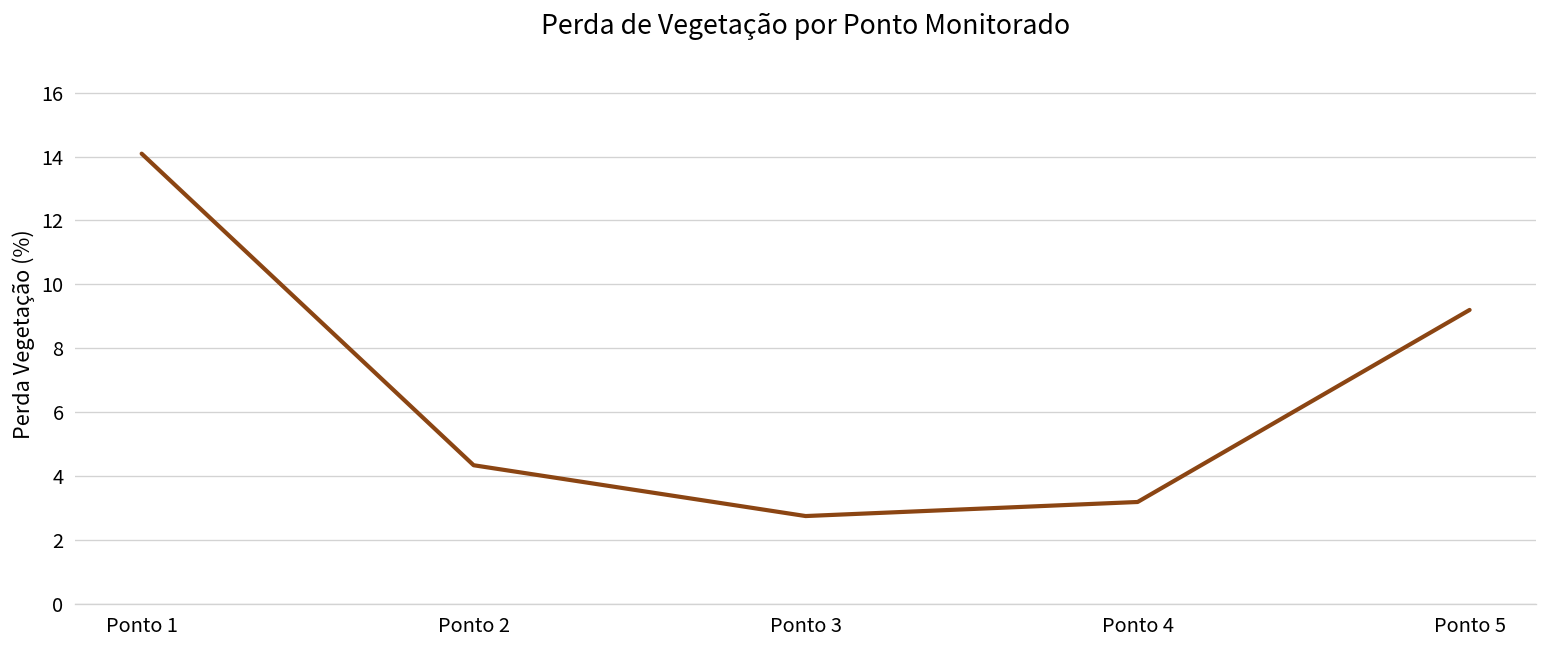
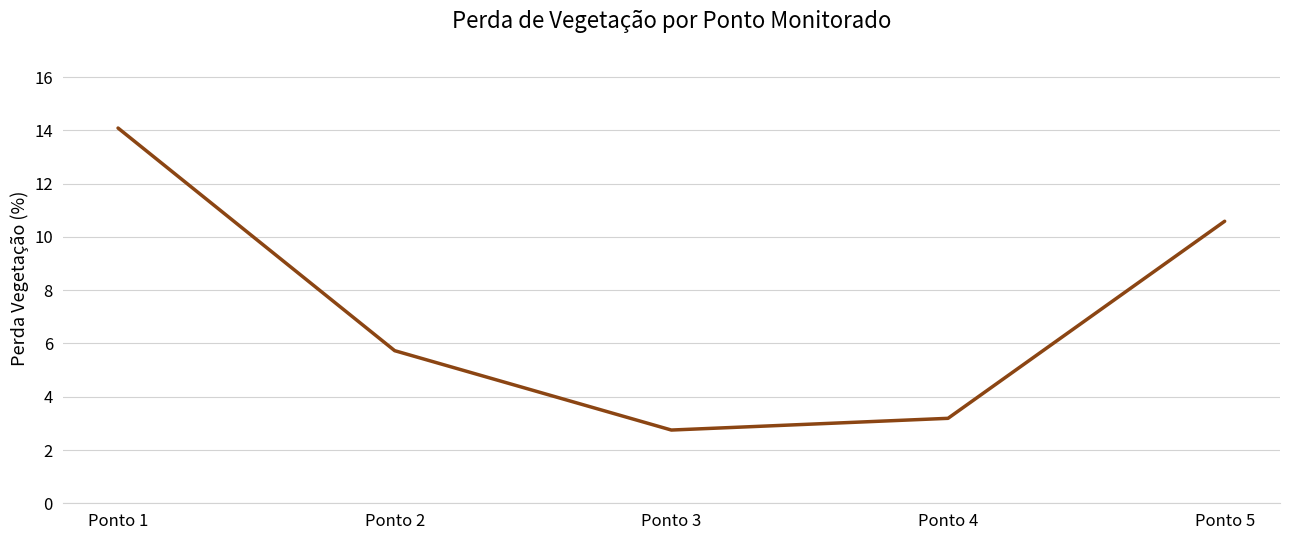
Ponto 2: 4.3 -> 5.7
Ponto 5: 9.2 -> 10.6
